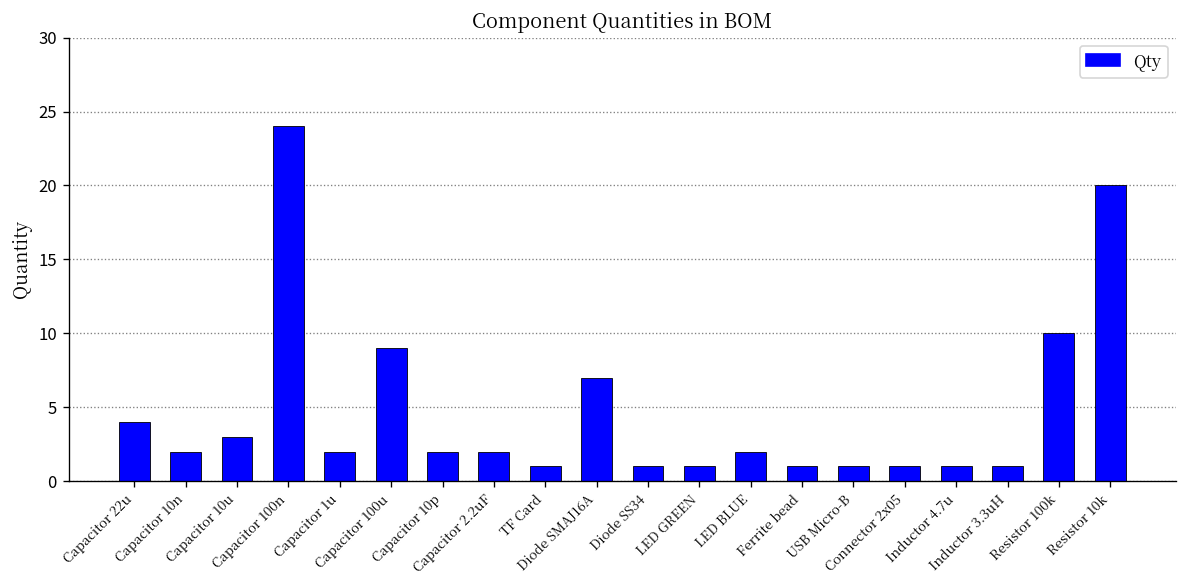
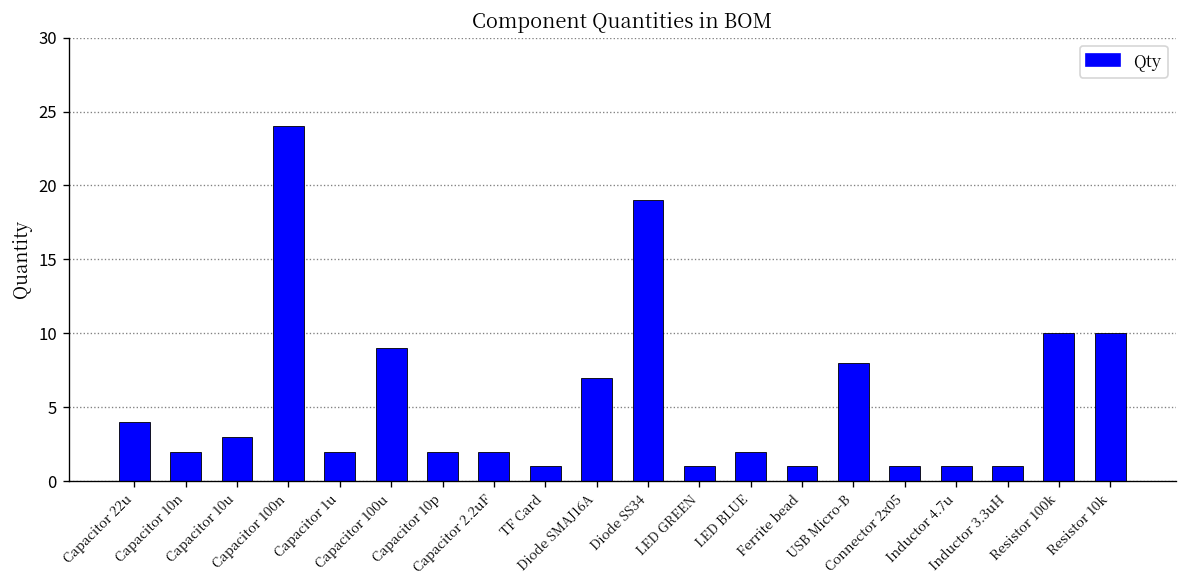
Diode SS34: 1 -> 19
USB Micro-B: 1 -> 8
Resistor 10k: 20 -> 10
